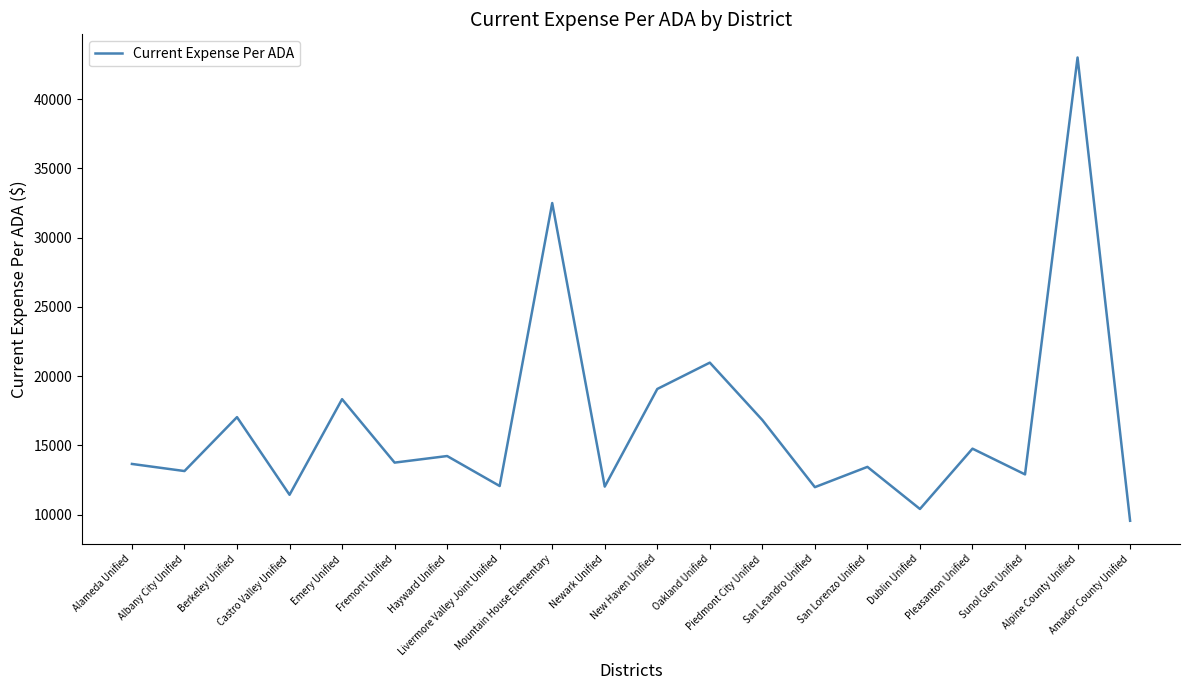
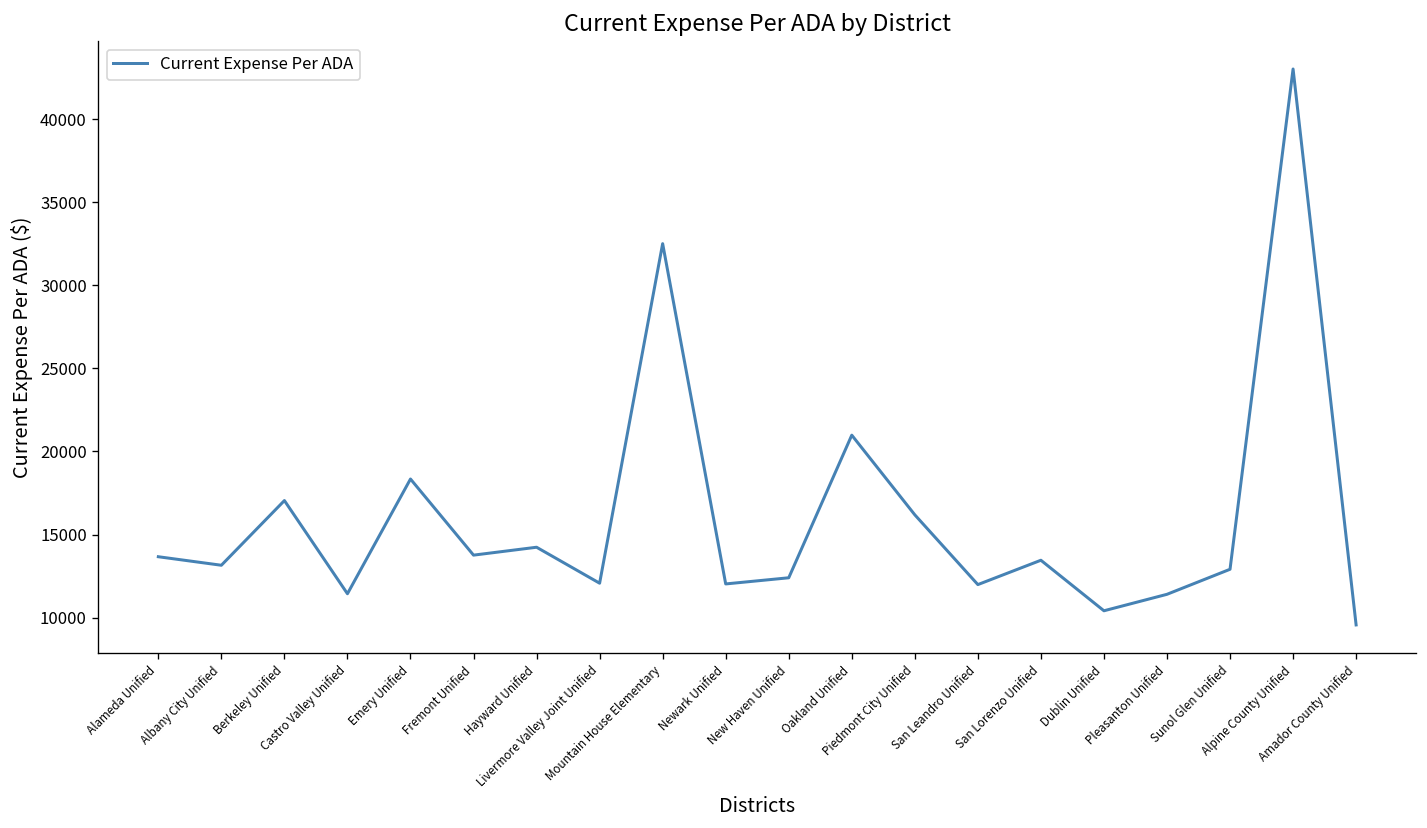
New Haven Unified: 19100 -> 12400
Piedmont City Unified: 16800 -> 16200
Pleasanton Unified: 14800 -> 11400
